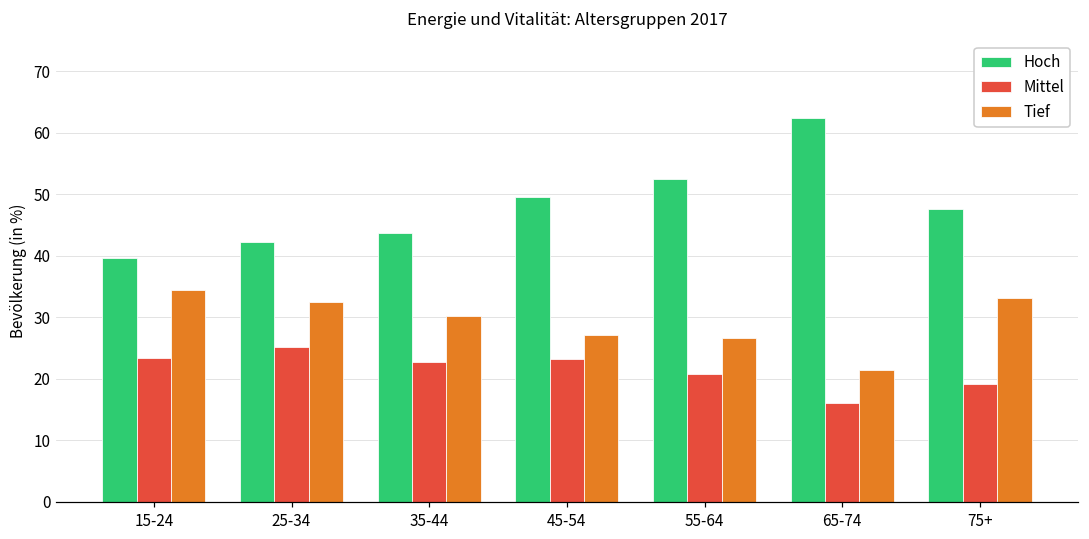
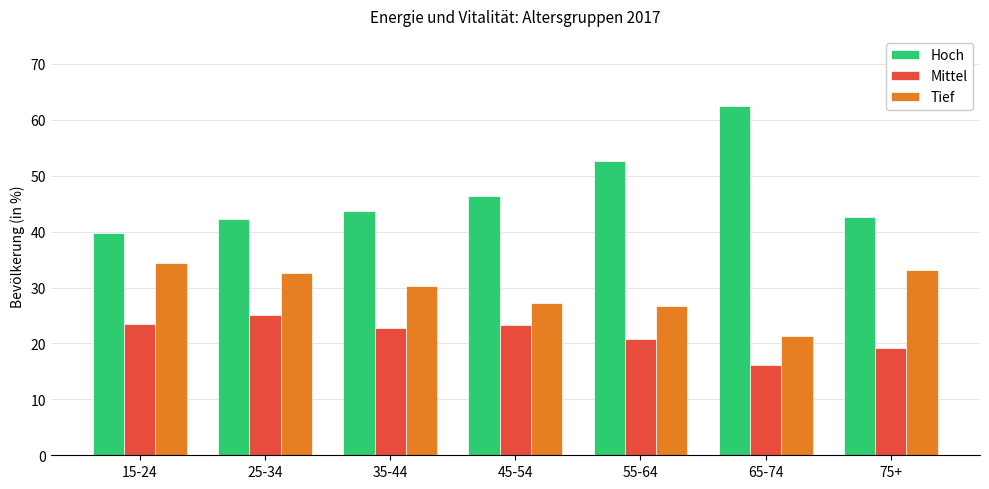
Hoch, 45-54: 50 -> 46
Hoch, 75+: 48 -> 43
